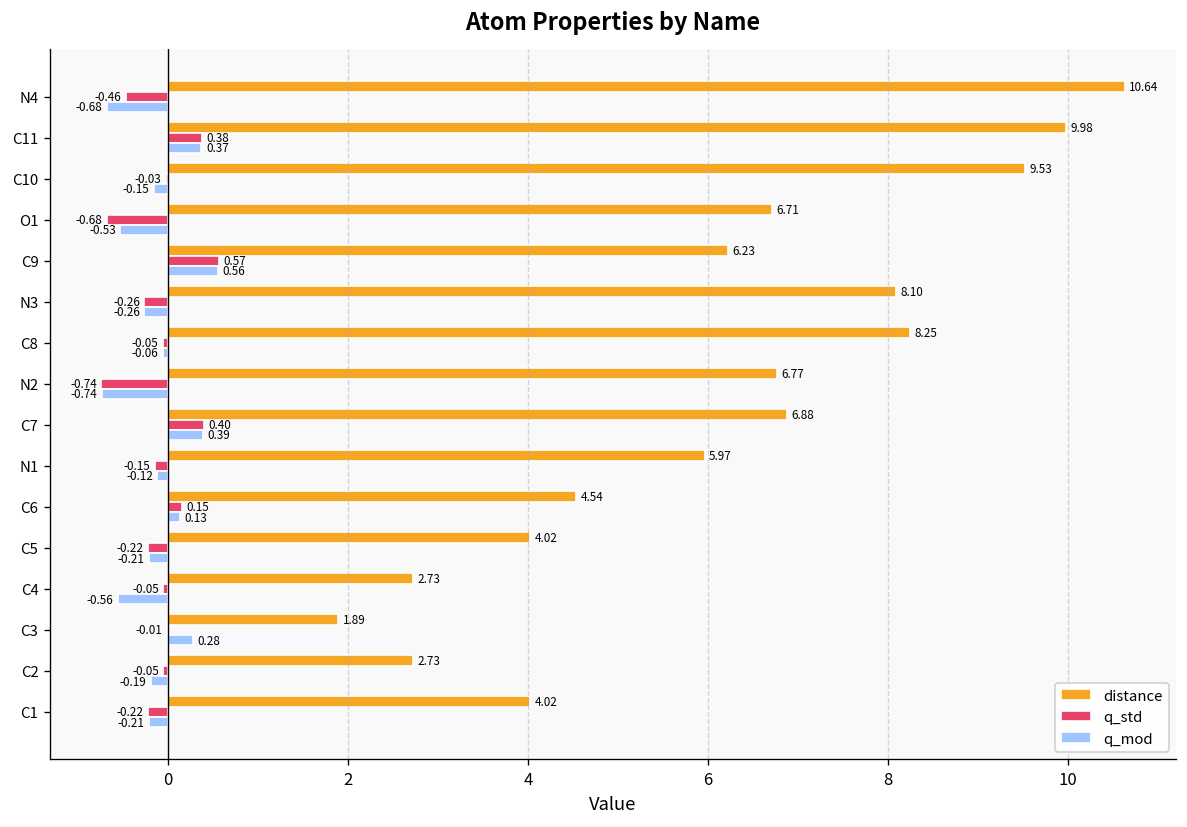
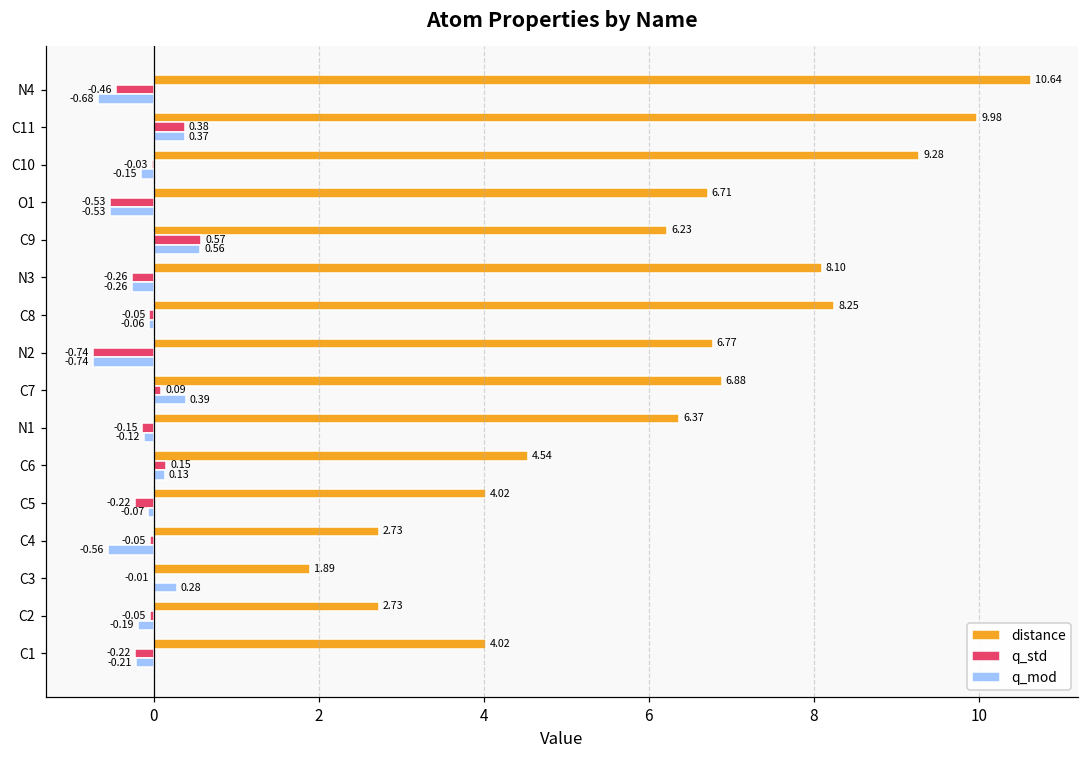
distance, C10: 9.53 -> 9.28
q_std, O1: -0.68 -> -0.53
q_std, C7: 0.40 -> 0.09
distance, N1: 5.97 -> 6.37
q_mod, C5: -0.21 -> -0.07
